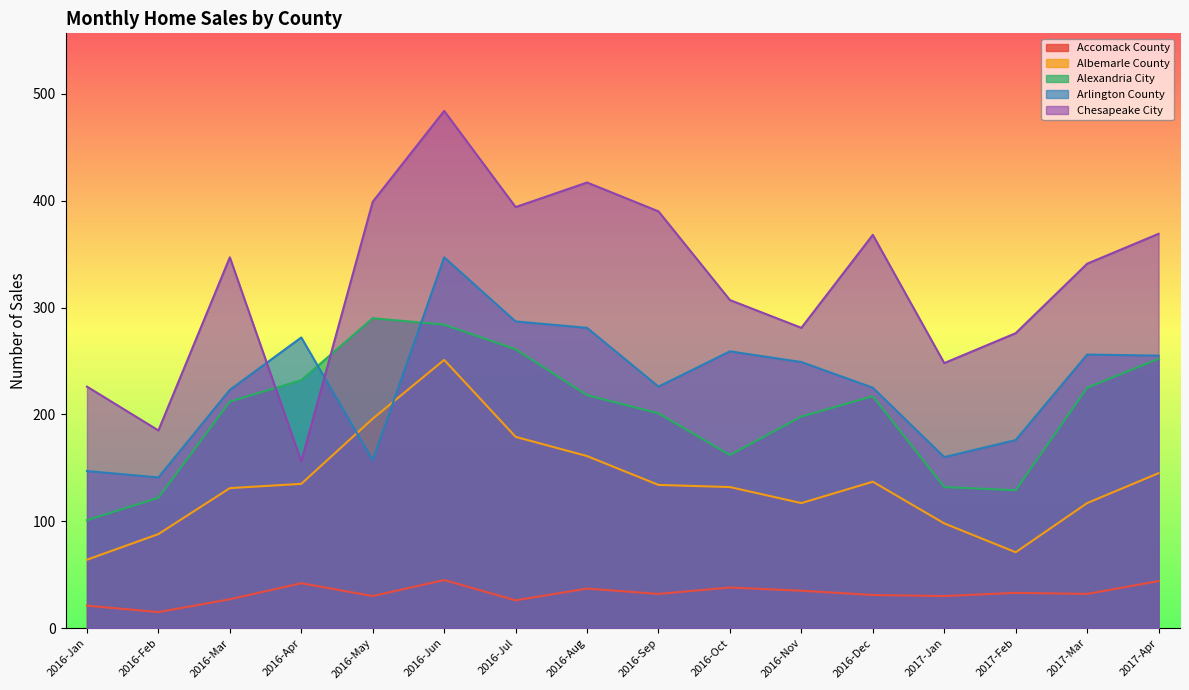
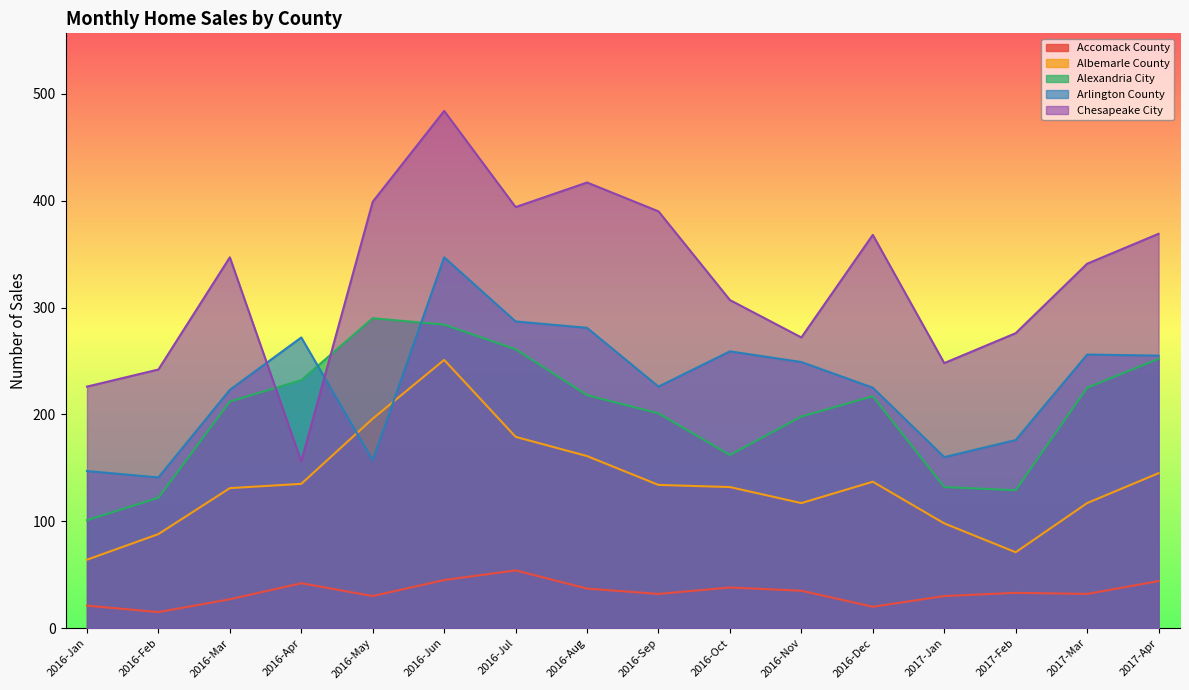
Chesapeake City, 2016-Feb: 185 -> 242
Accomack County, 2016-Jul: 26 -> 54
Chesapeake City, 2016-Nov: 281 -> 272
Accomack County, 2016-Dec: 31 -> 20
